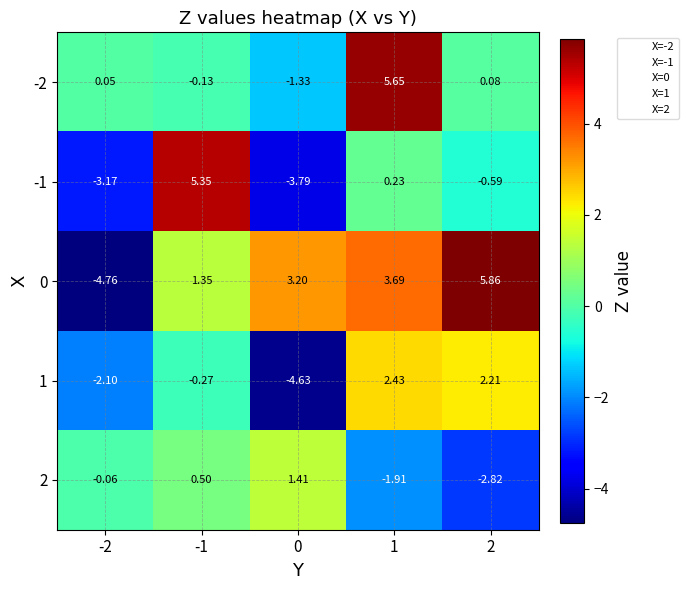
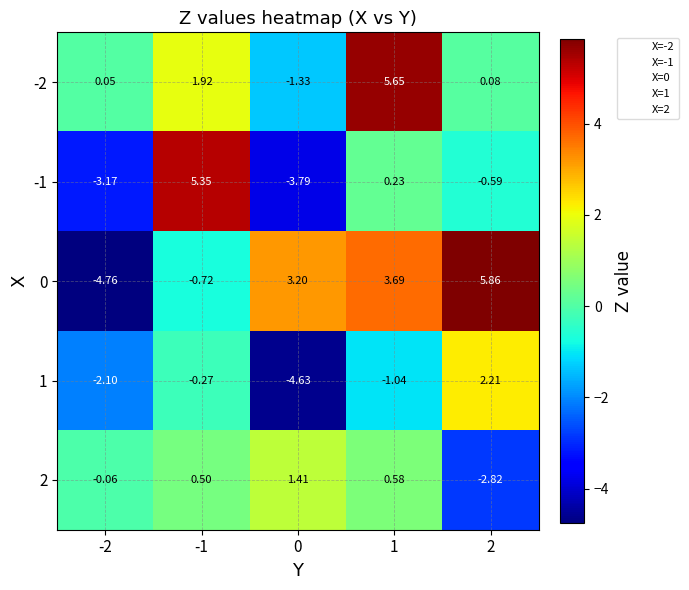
-2, -1: -0.13 -> 1.92
0, -1: 1.35 -> -0.72
1, 1: 2.43 -> -1.04
2, 1: -1.91 -> 0.58
